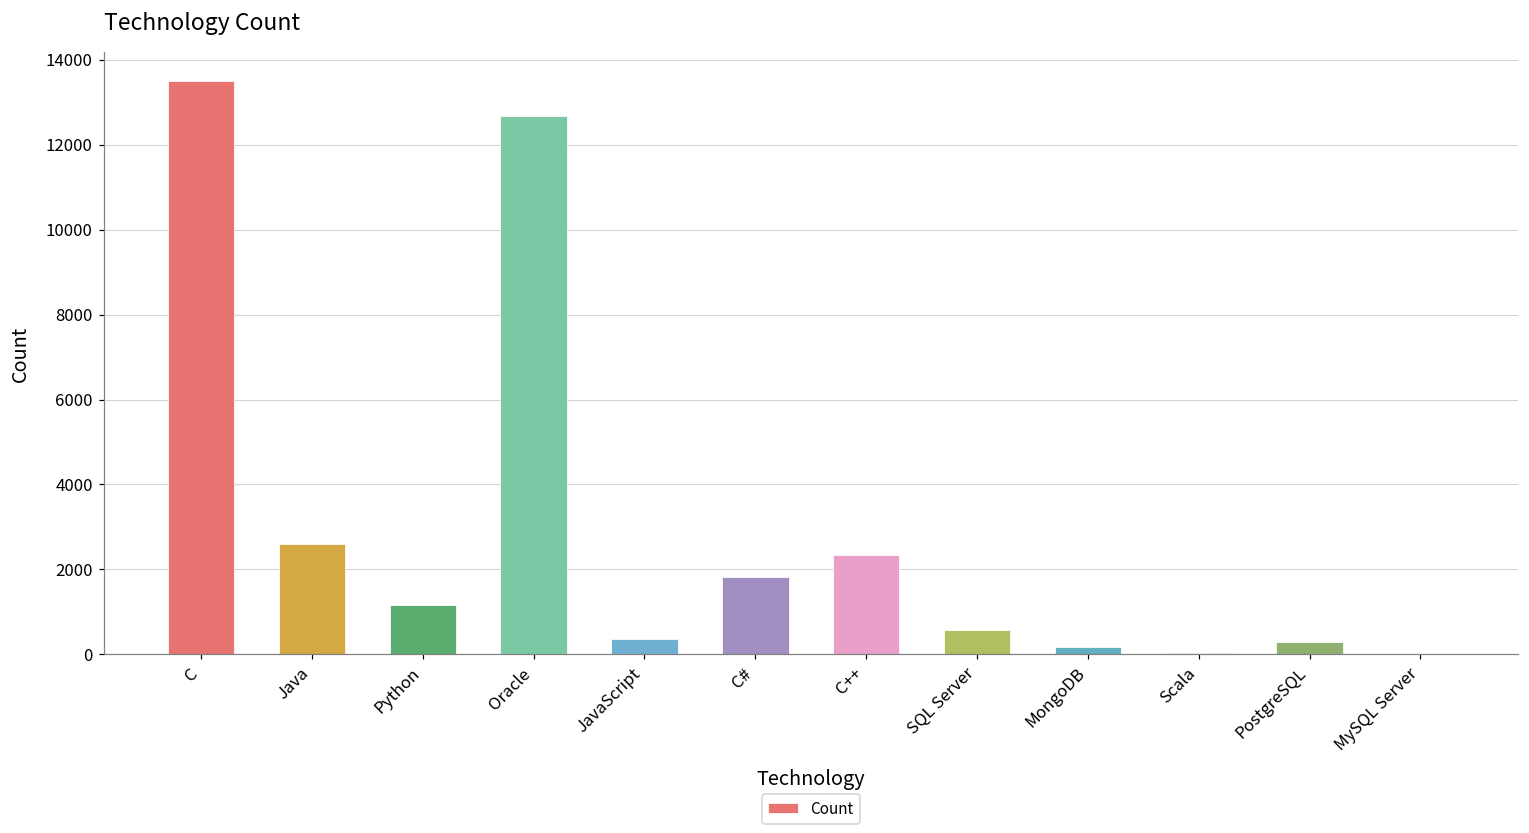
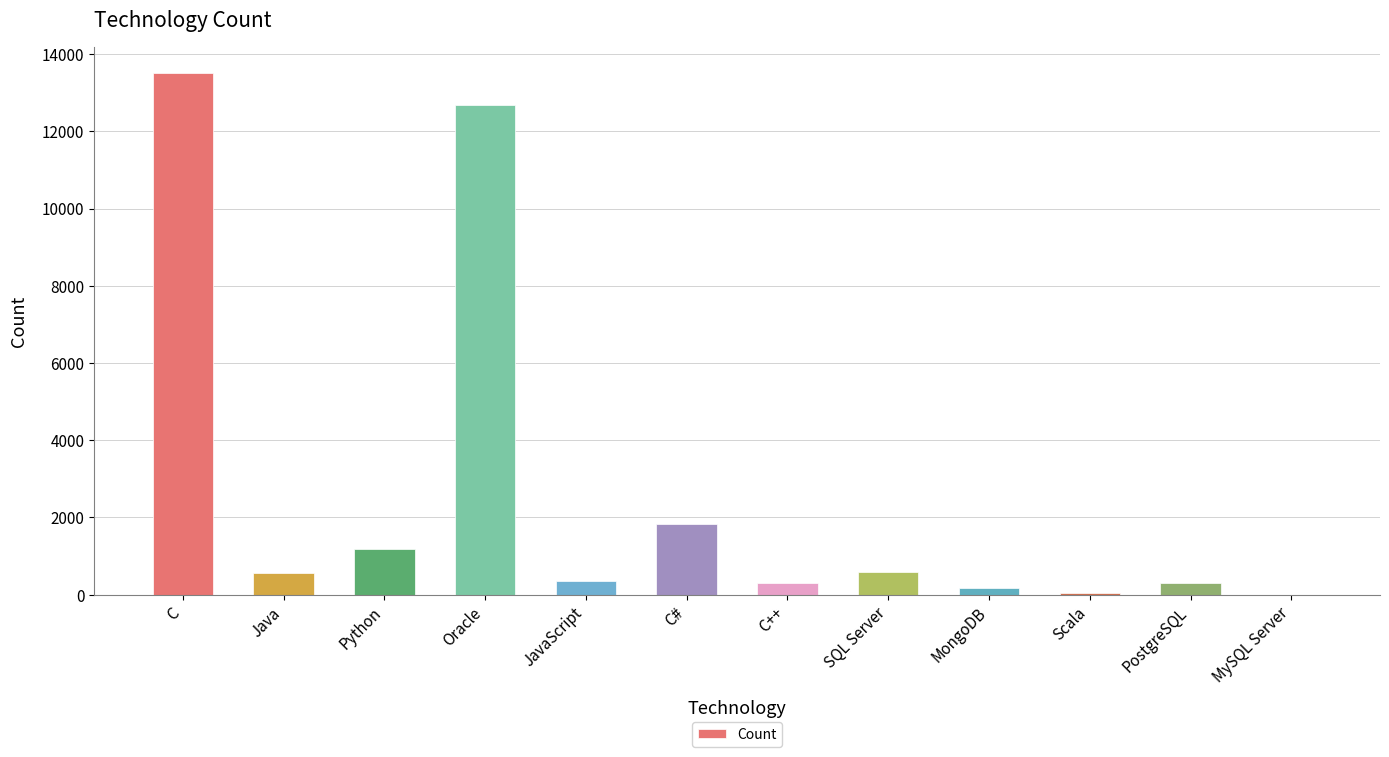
Java: 2600 -> 600
C++: 2300 -> 300
